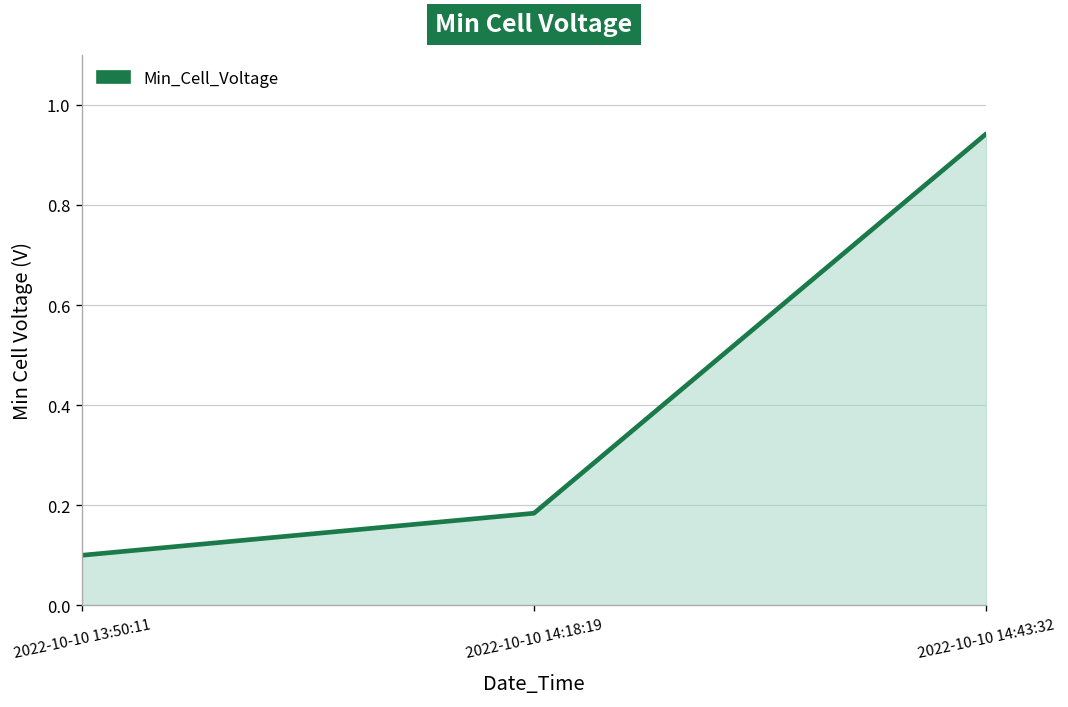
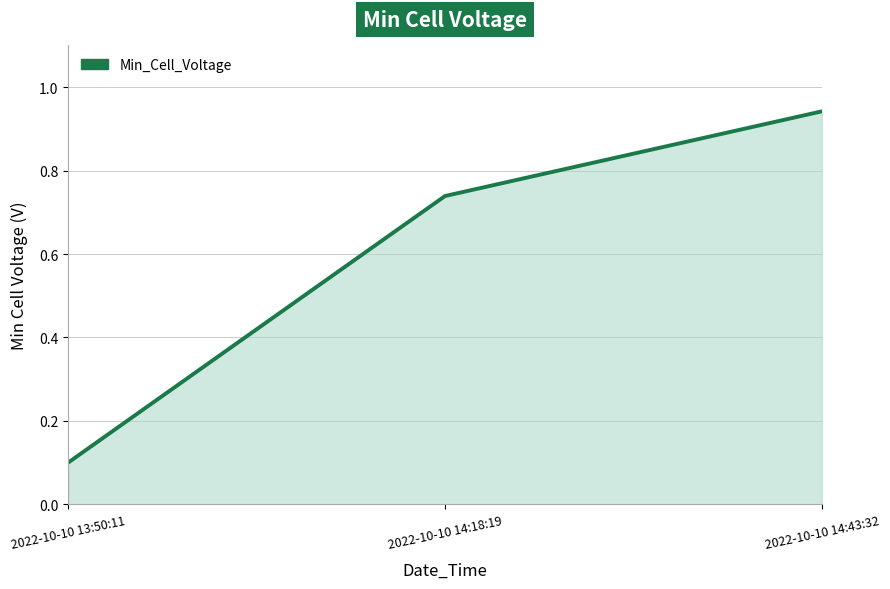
2022-10-10 14:18:19: 0.18 -> 0.74
